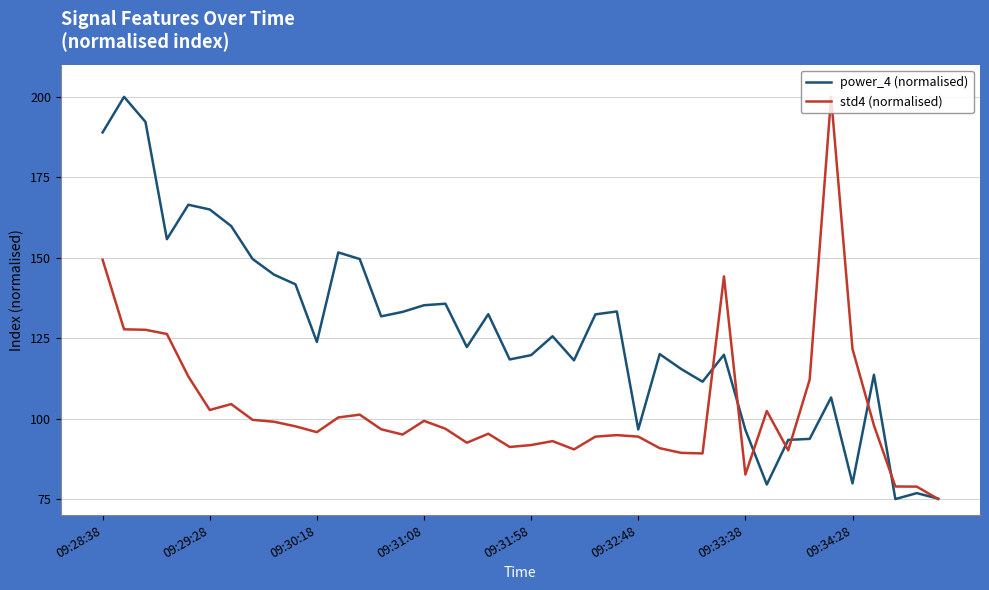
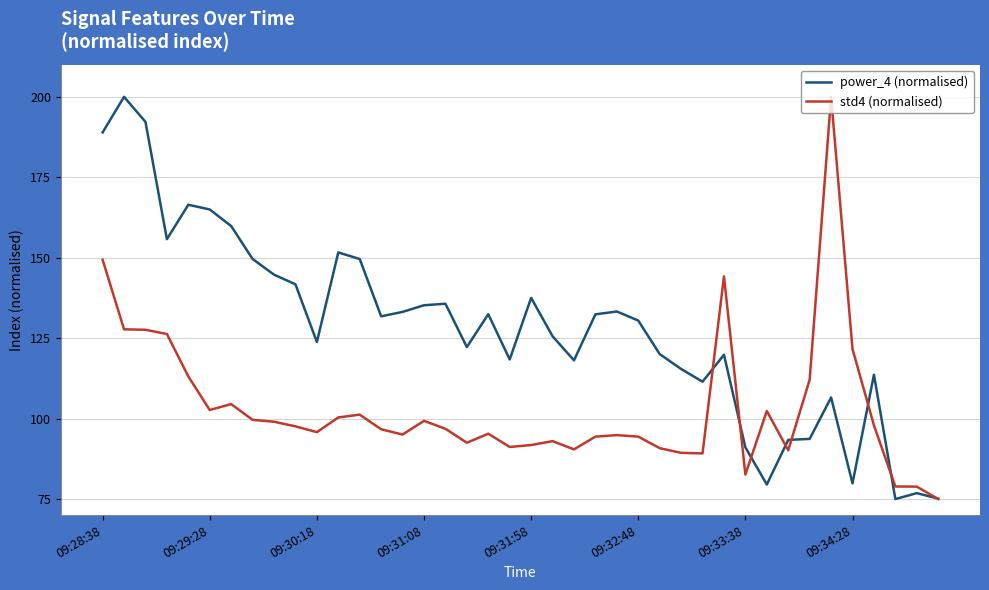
power_4 (normalised), 09:31:58: 120 -> 138
power_4 (normalised), 09:32:48: 97 -> 130
power_4 (normalised), 09:33:38: 97 -> 91
